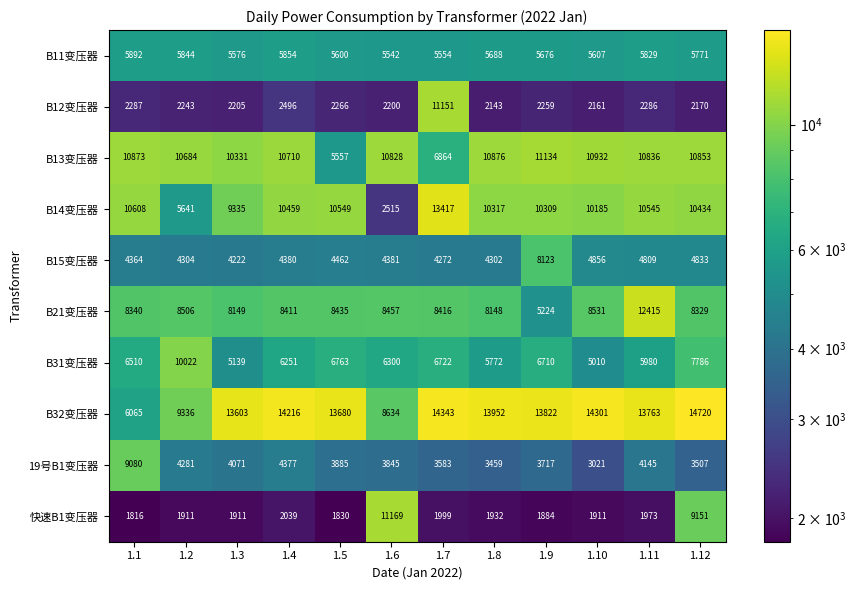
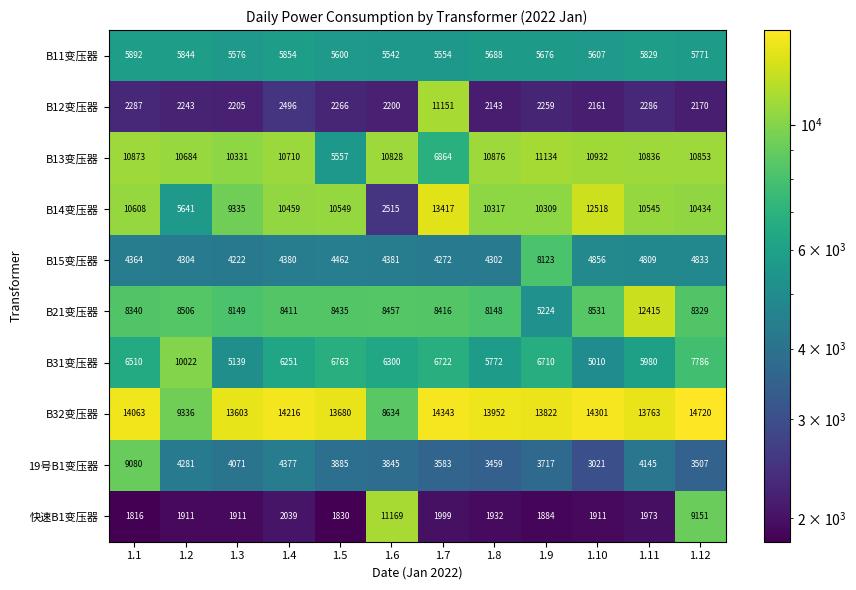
B14变压器, 1.10: 10185 -> 12518
B32变压器, 1.1: 6065 -> 14063
